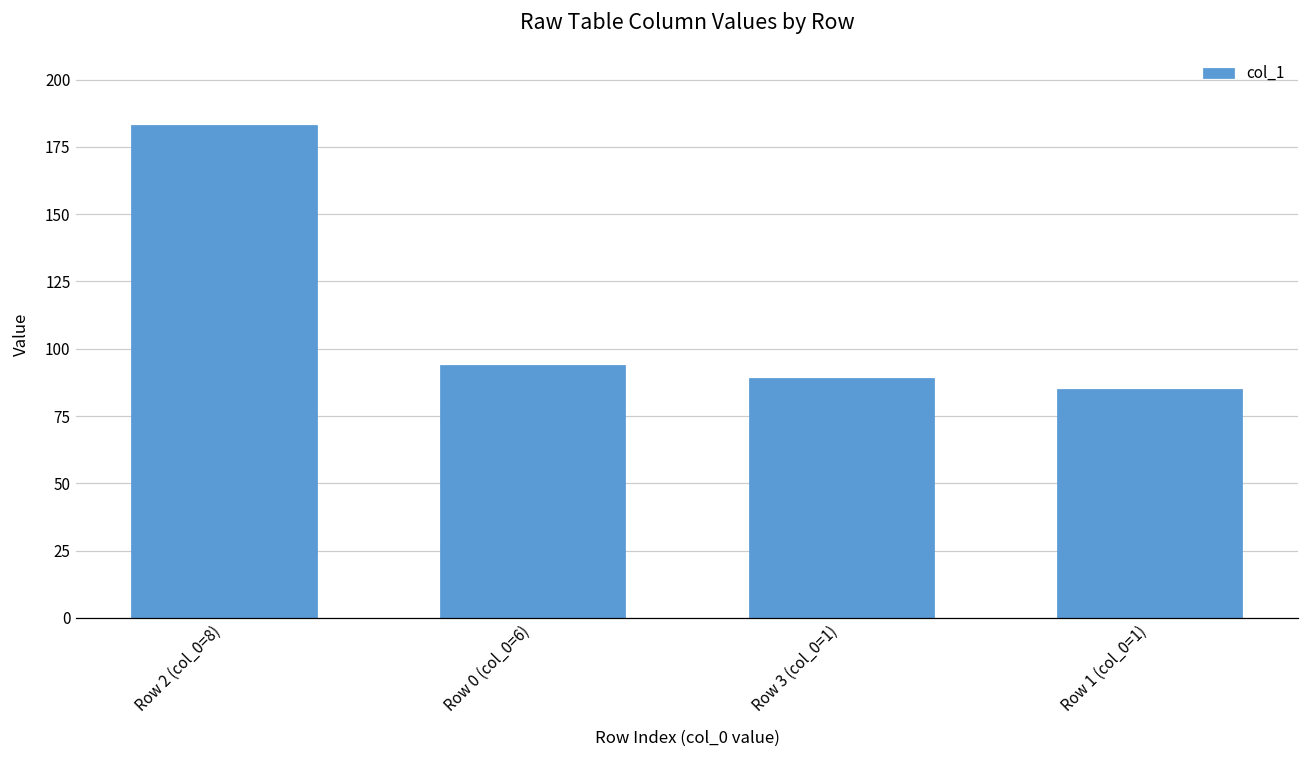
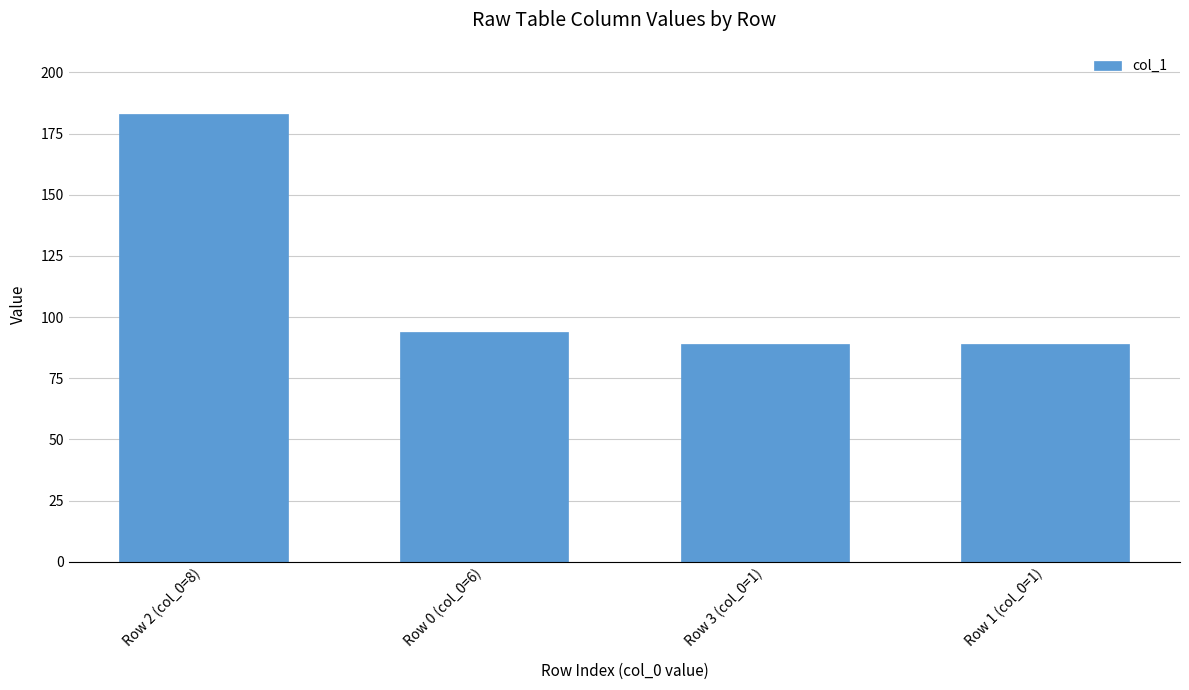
Row 1 (col_0=1): 85 -> 89
